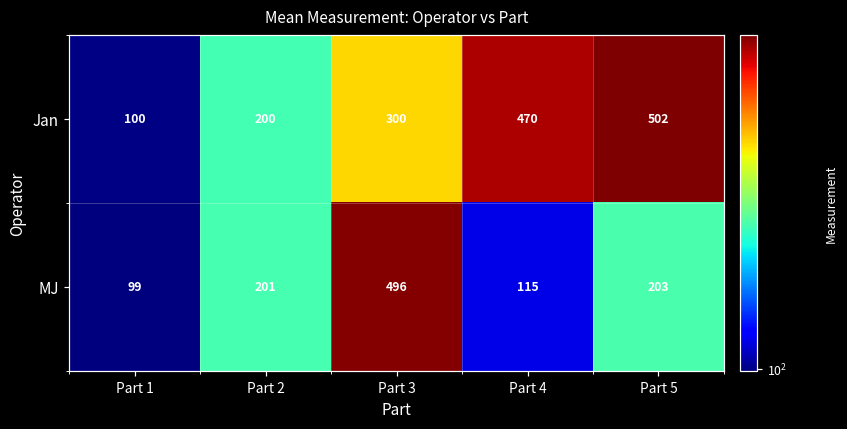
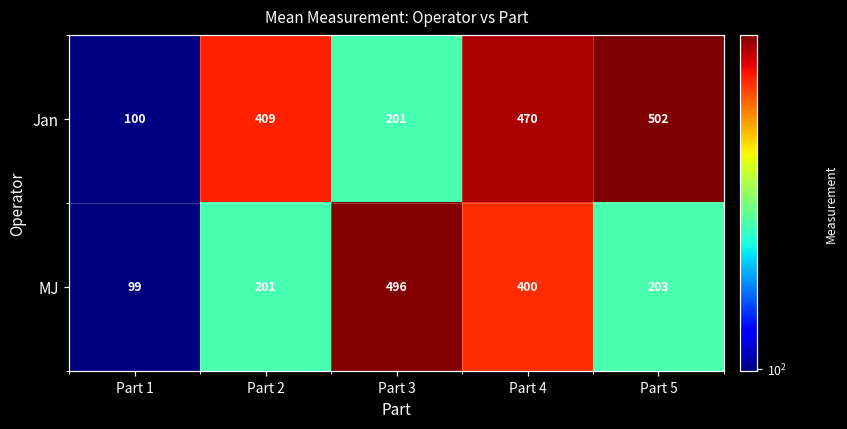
Jan, Part 2: 200 -> 409
Jan, Part 3: 300 -> 201
MJ, Part 4: 115 -> 400
